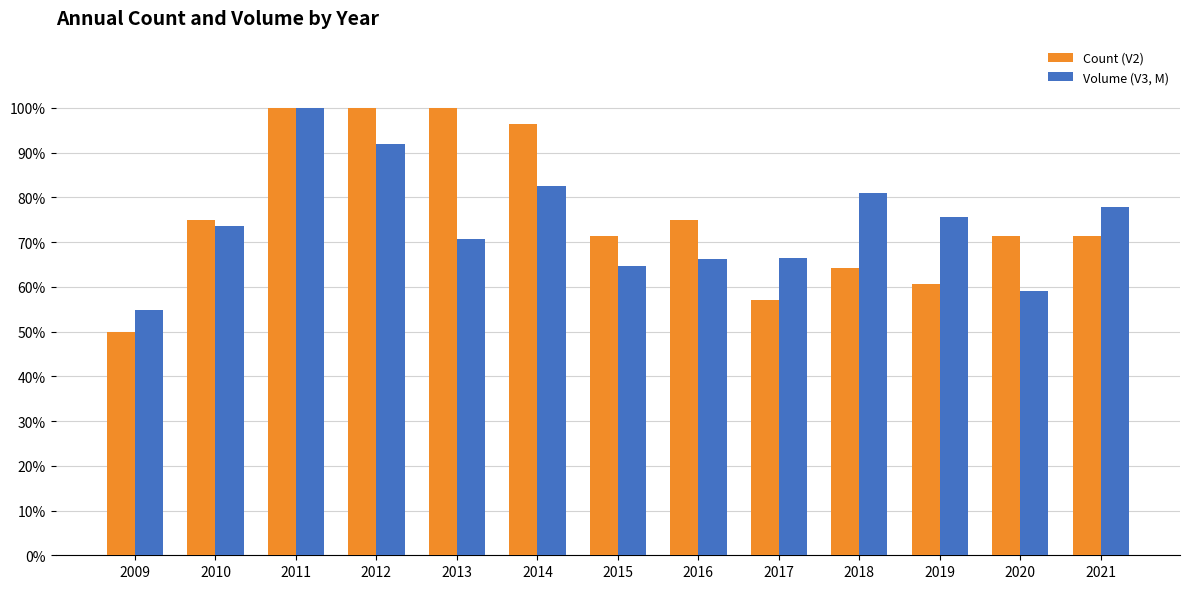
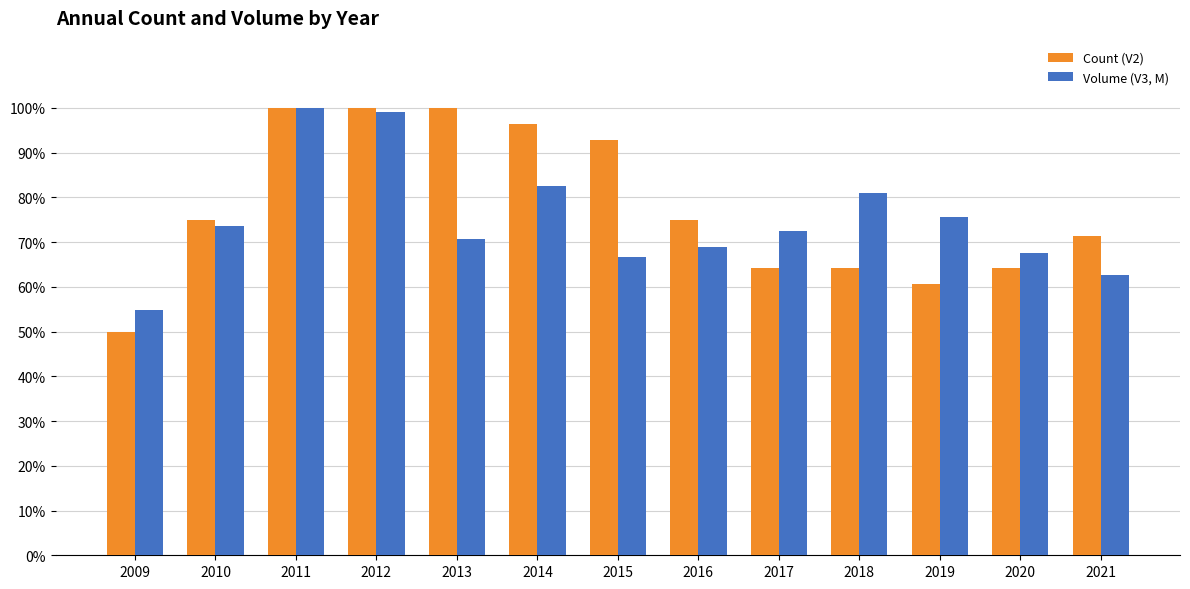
Volume (V3, M), 2012: 92% -> 99%
Count (V2), 2015: 71% -> 93%
Volume (V3, M), 2015: 65% -> 67%
Volume (V3, M), 2016: 66% -> 69%
Count (V2), 2017: 57% -> 64%
Volume (V3, M), 2017: 66% -> 72%
Count (V2), 2020: 71% -> 64%
Volume (V3, M), 2020: 59% -> 68%
Volume (V3, M), 2021: 78% -> 63%
